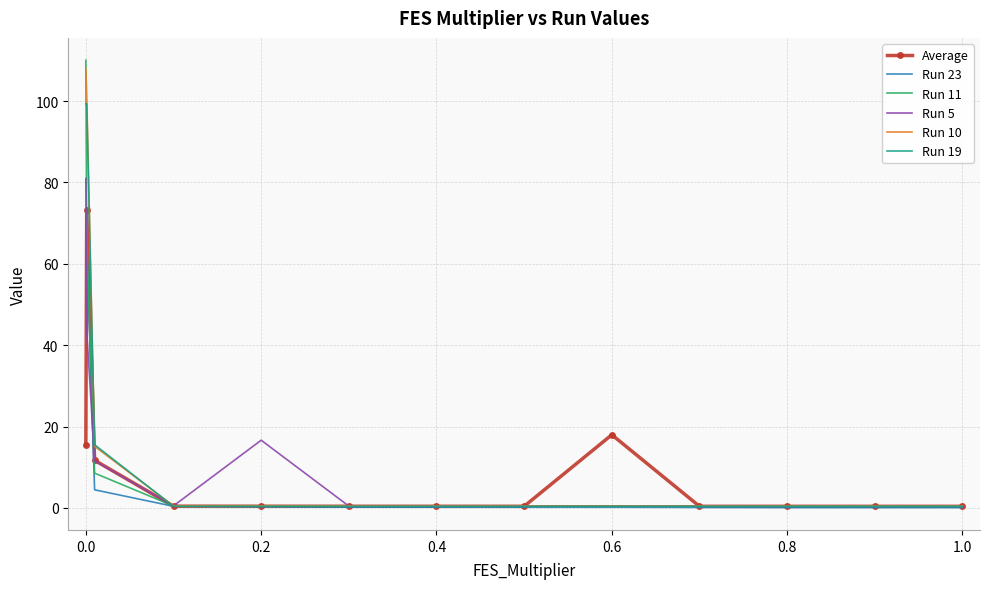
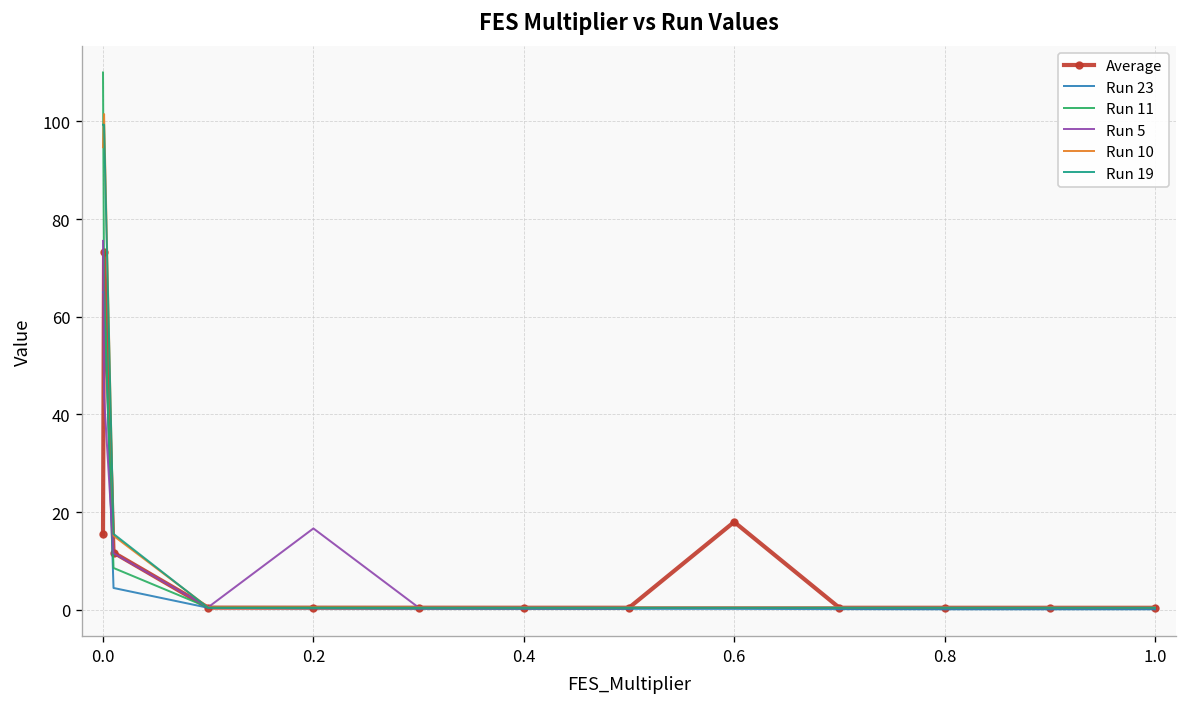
Run 5, 0.0: 81 -> 76
Run 10, 0.0: 108 -> 95
